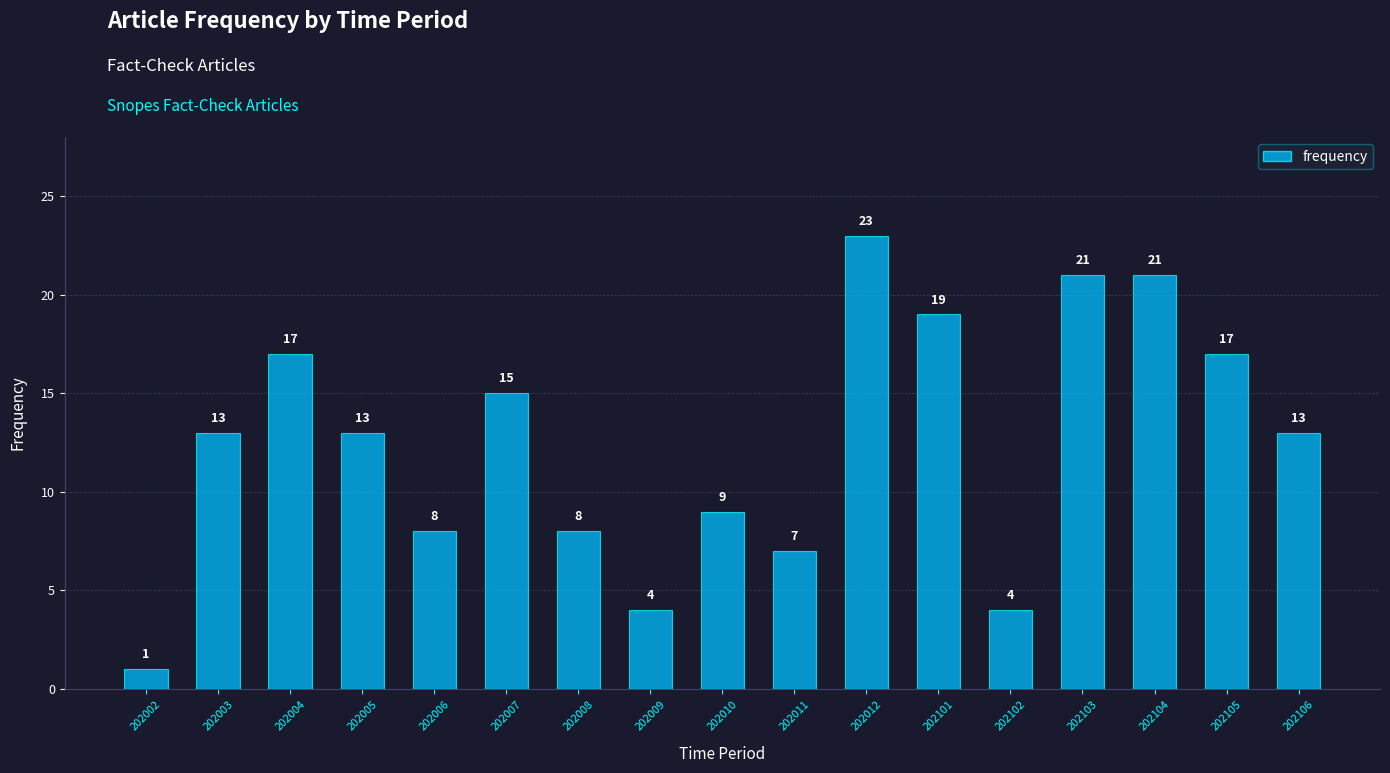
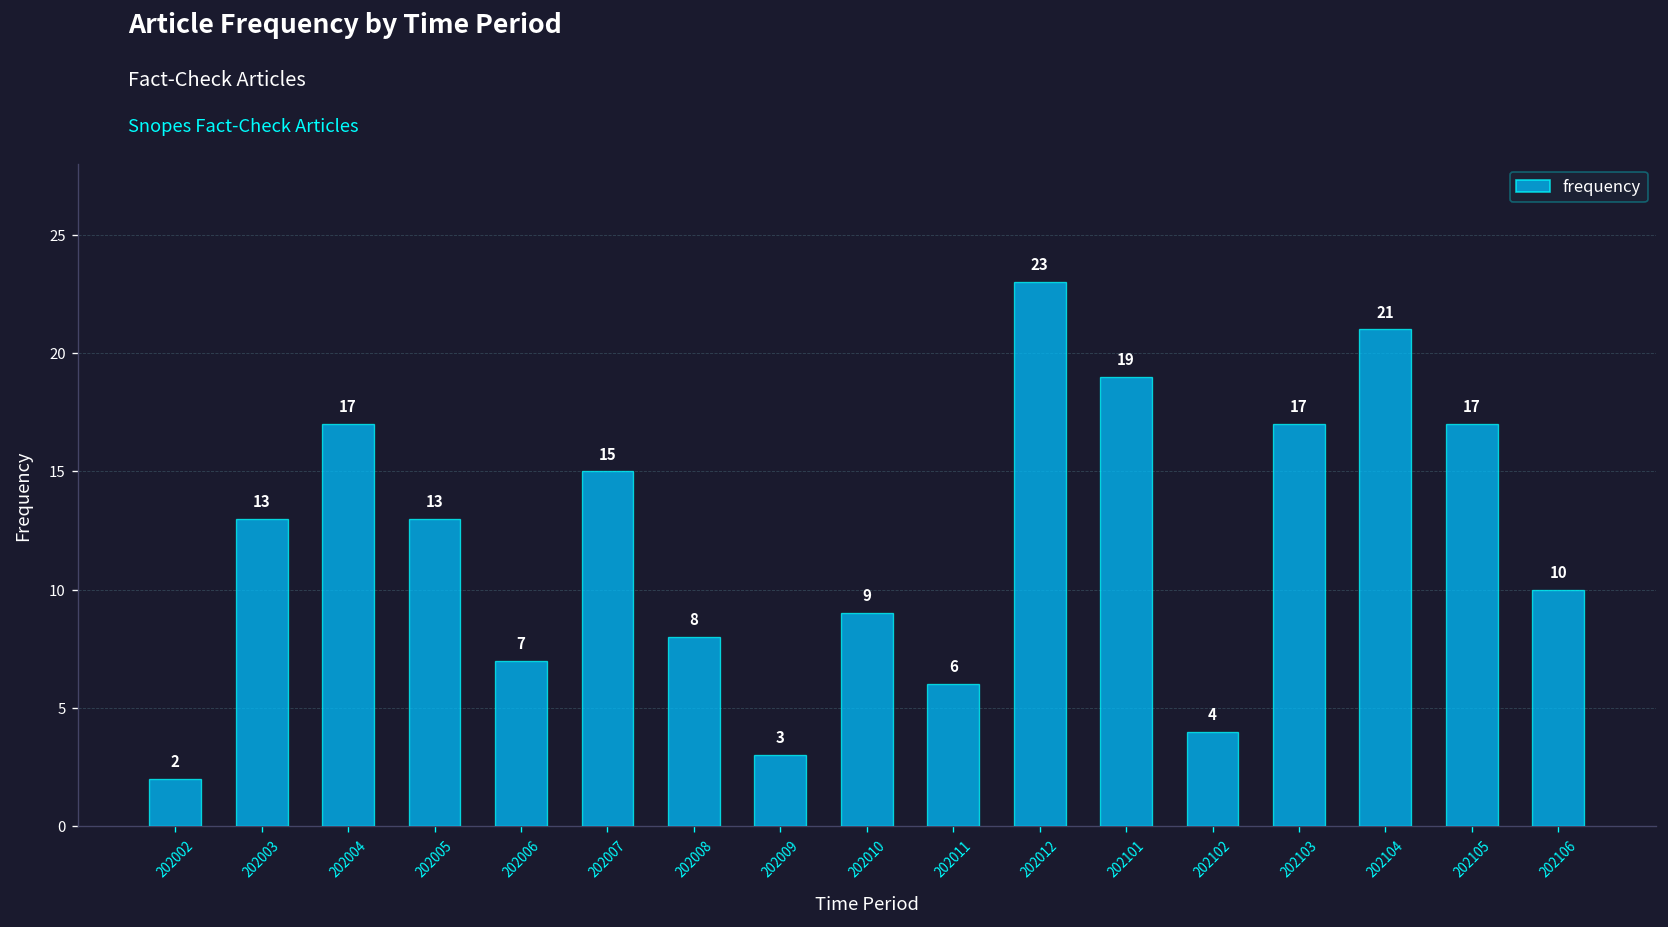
202002: 1 -> 2
202006: 8 -> 7
202009: 4 -> 3
202011: 7 -> 6
202103: 21 -> 17
202106: 13 -> 10
